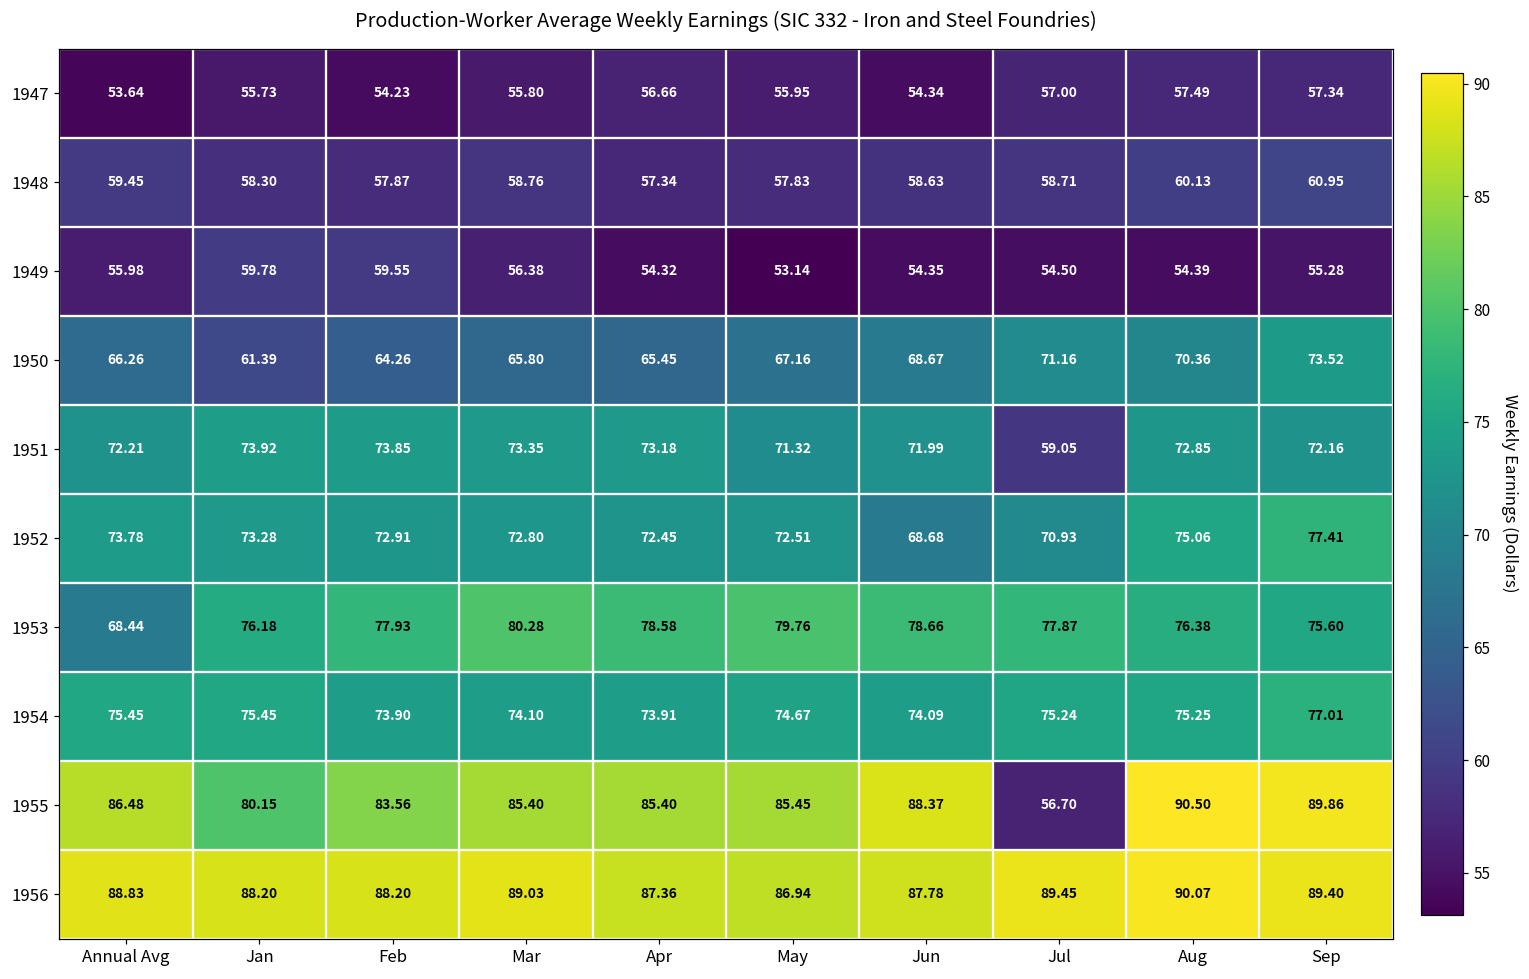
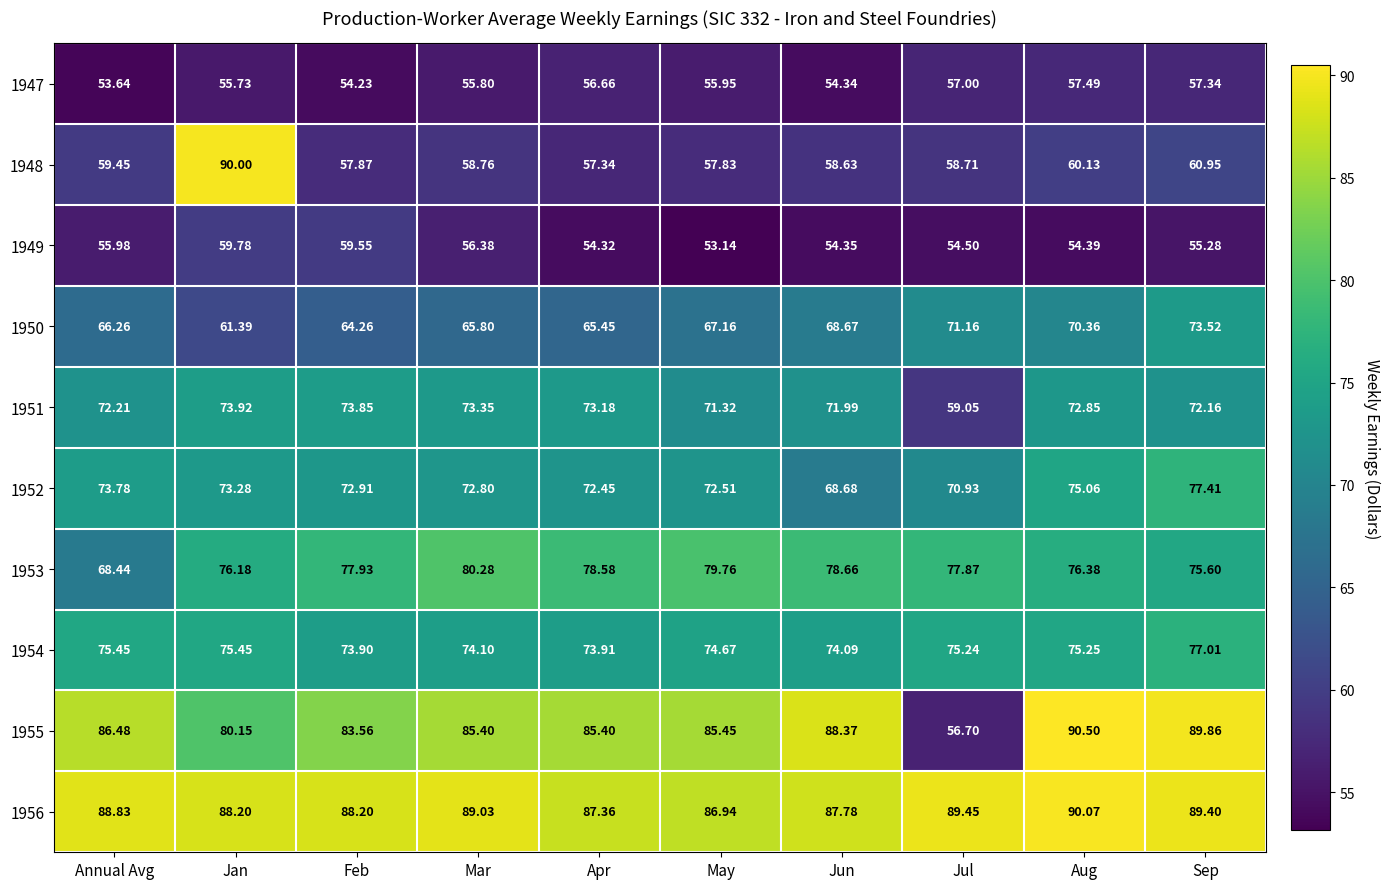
1948, Jan: 58.30 -> 90.00
